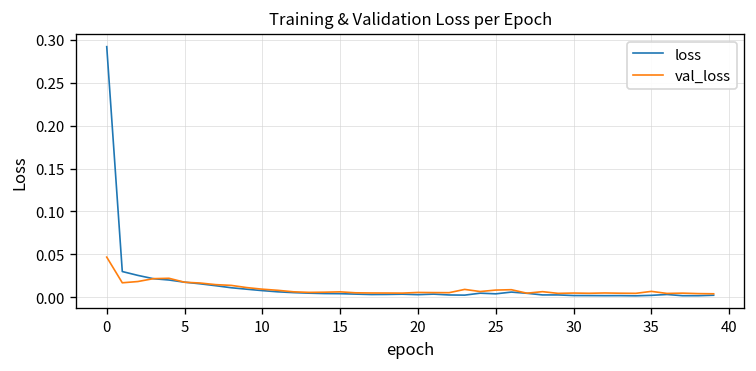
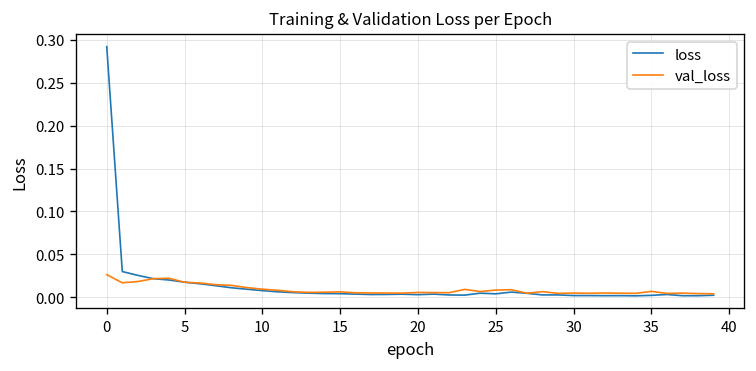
val_loss, 0: 0.05 -> 0.03
